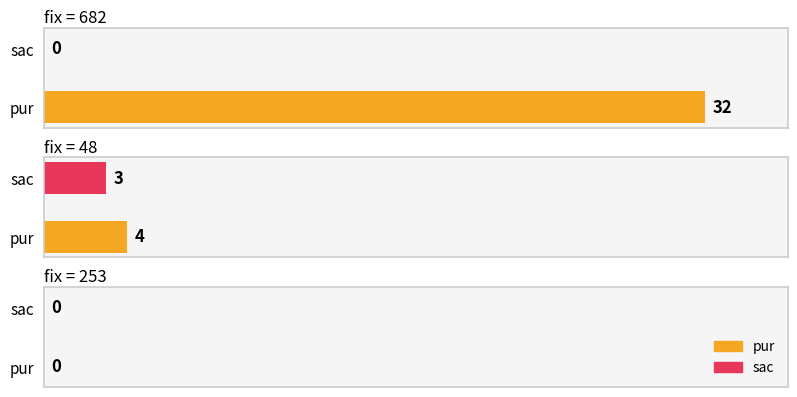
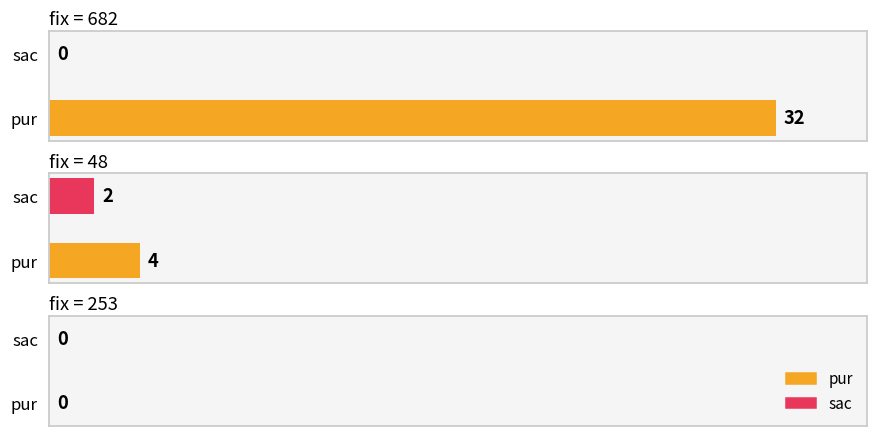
fix = 48, sac: 3 -> 2
